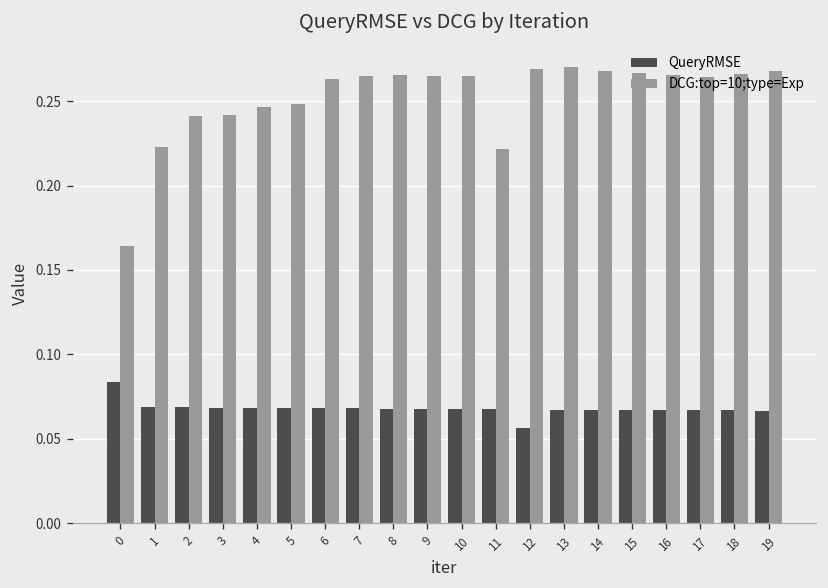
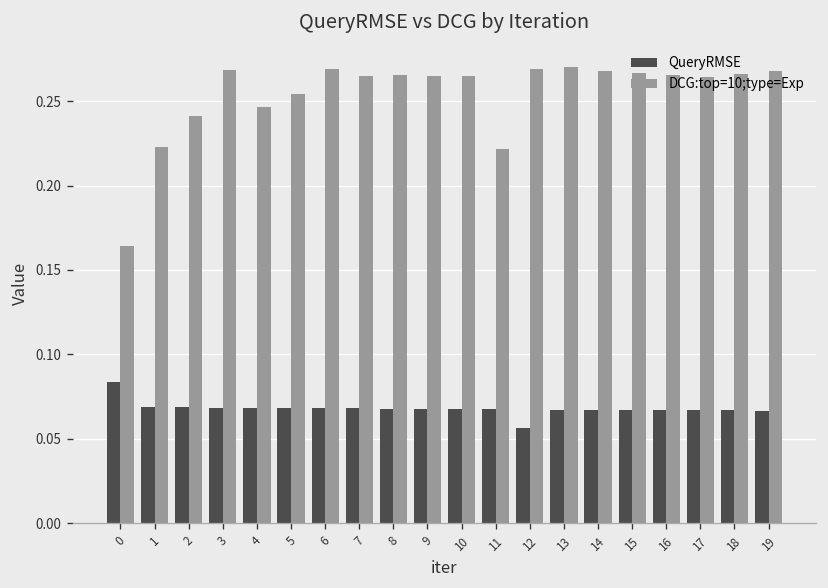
DCG:top=10;type=Exp, 3: 0.242 -> 0.268
DCG:top=10;type=Exp, 5: 0.248 -> 0.254
DCG:top=10;type=Exp, 6: 0.263 -> 0.269
